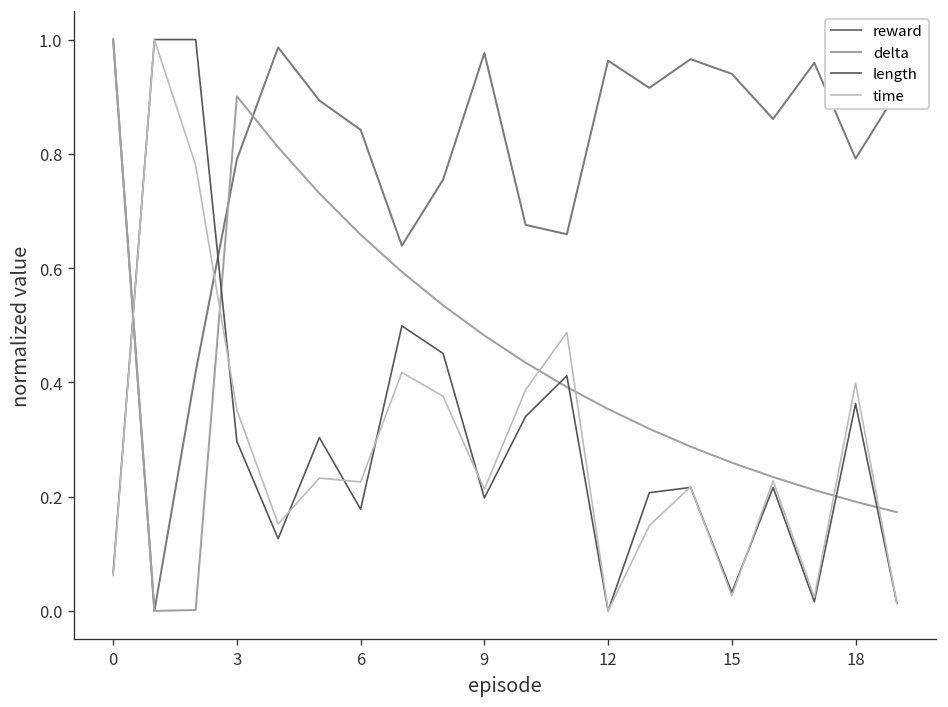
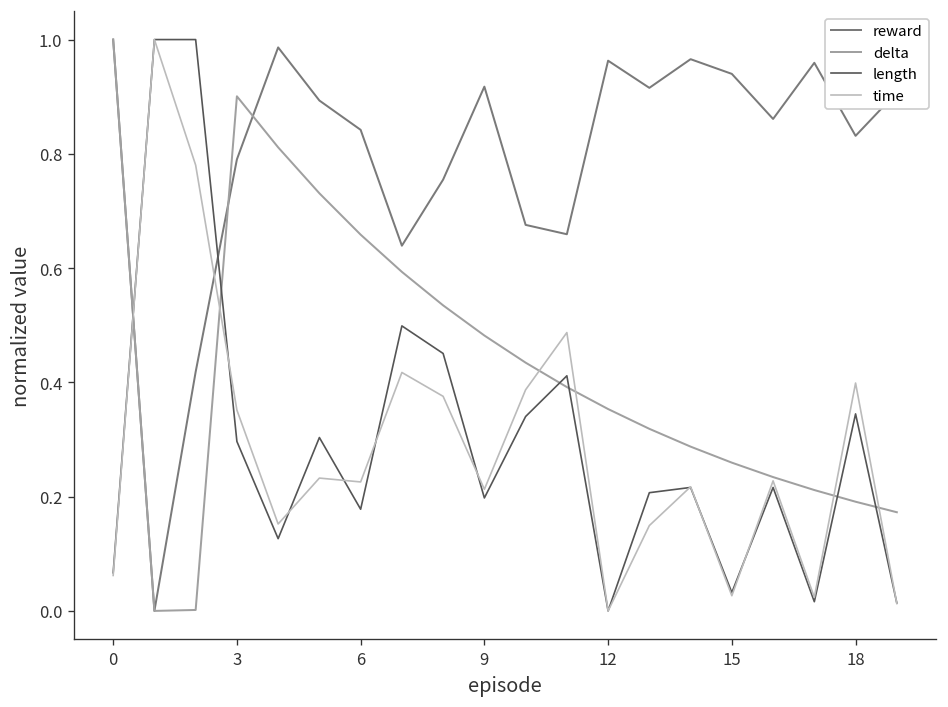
reward, 9: 0.98 -> 0.92
reward, 18: 0.79 -> 0.83
length, 18: 0.36 -> 0.34
